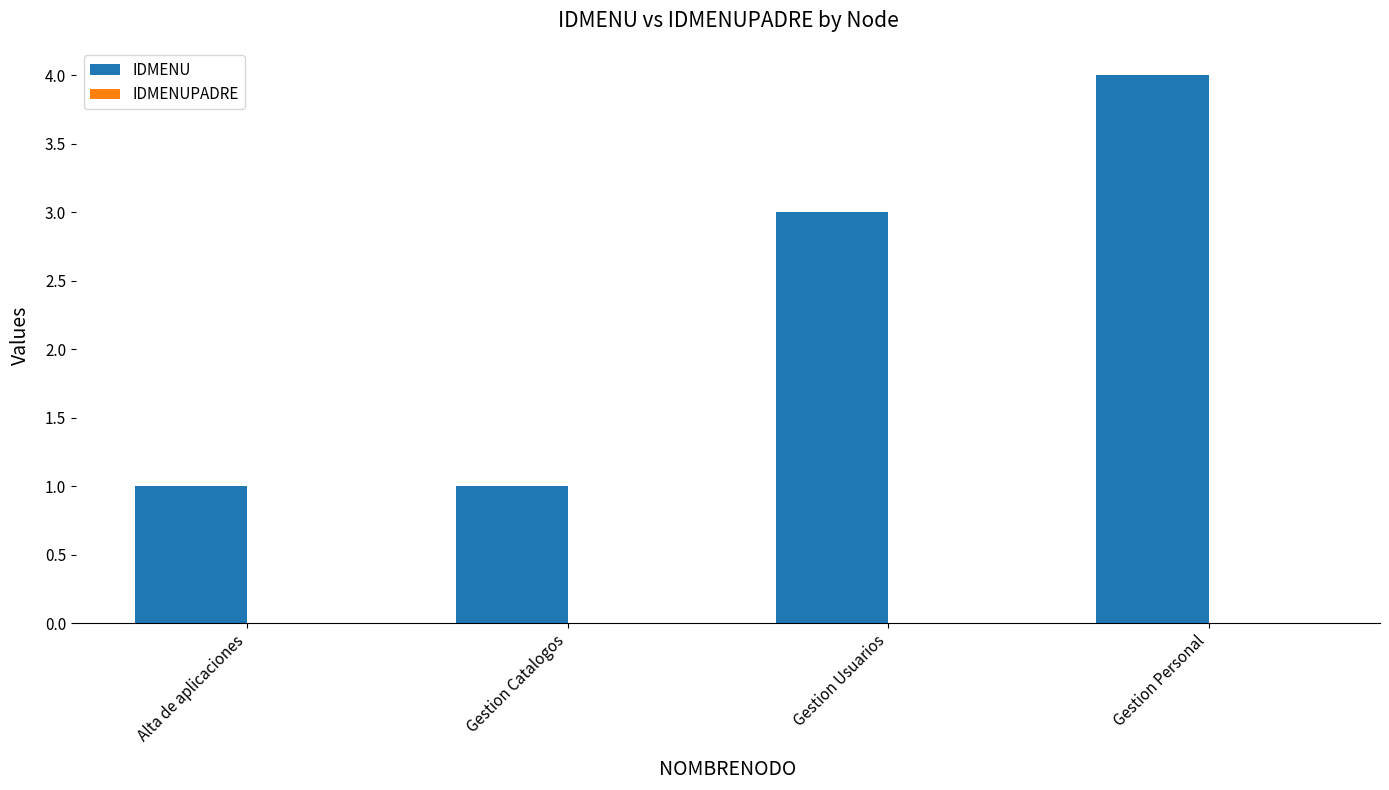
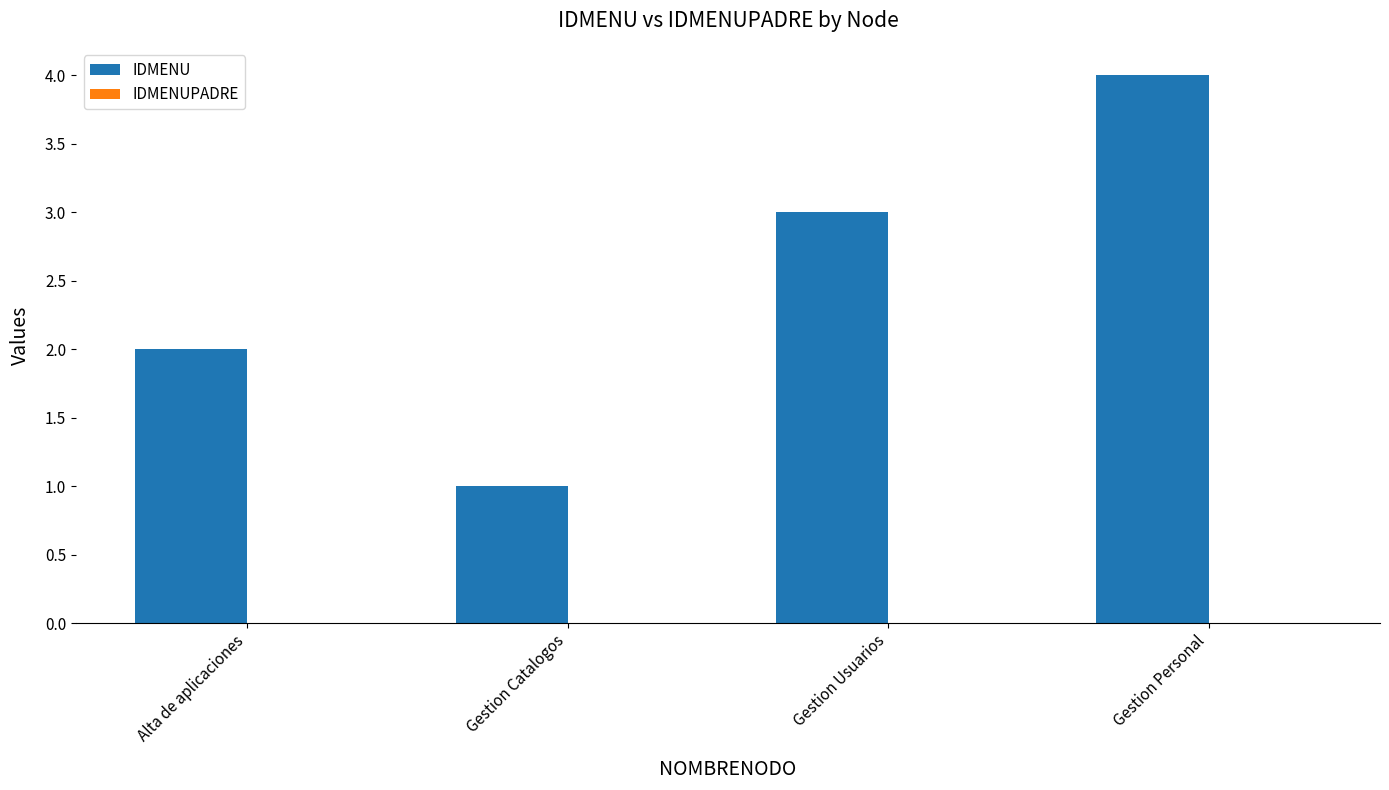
IDMENU, Alta de aplicaciones: 1 -> 2
